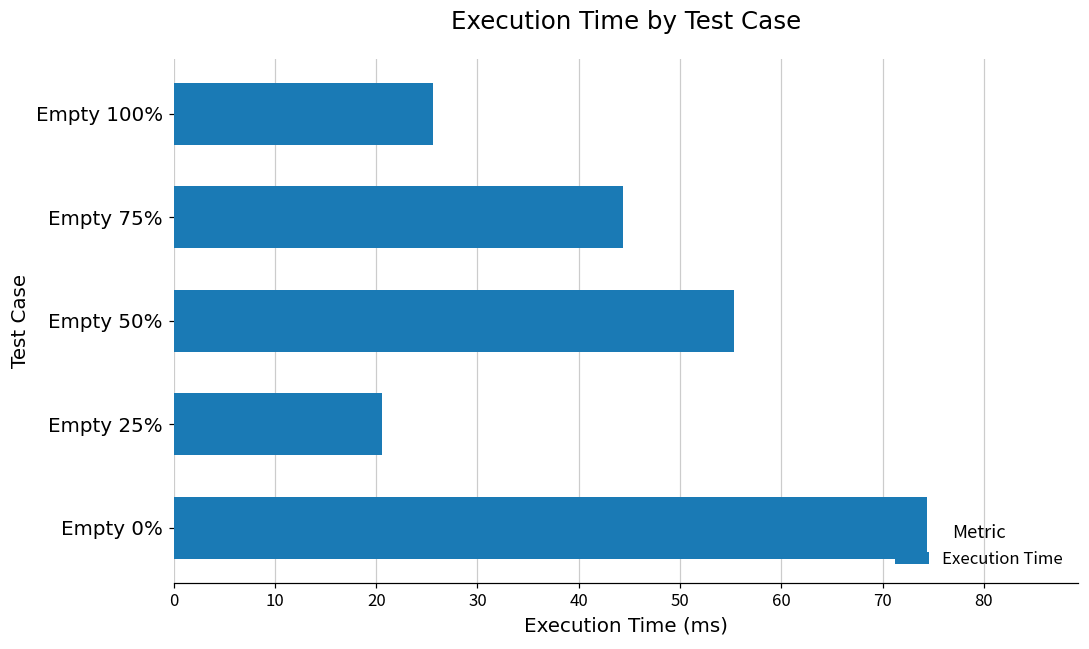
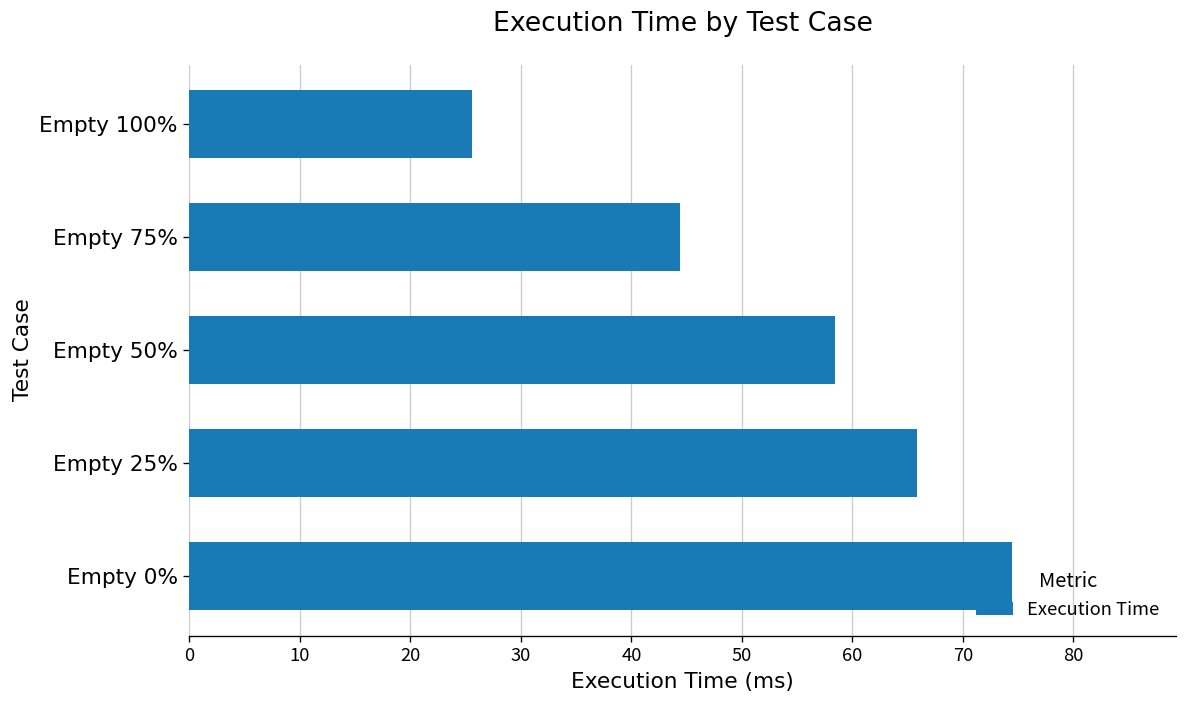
Empty 50%: 55 -> 58
Empty 25%: 21 -> 66
